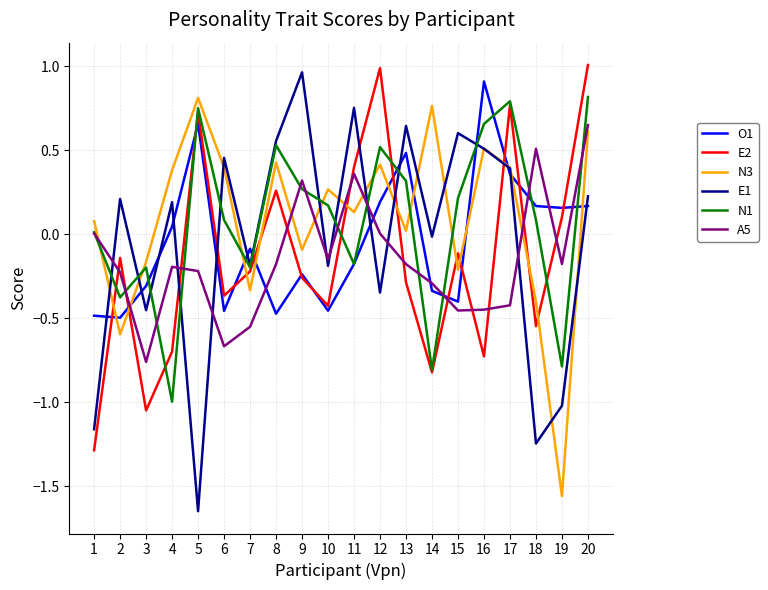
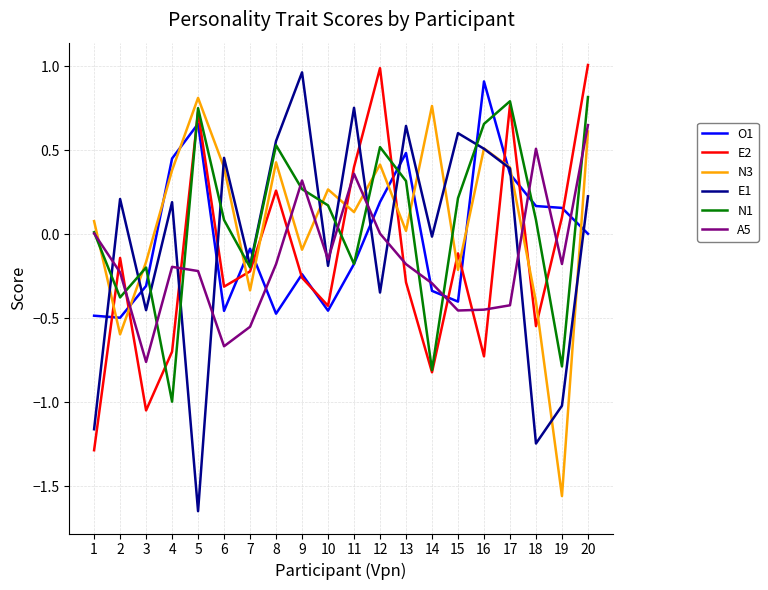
O1, 4: 0.04 -> 0.45
E2, 6: -0.37 -> -0.31
O1, 20: 0.17 -> 0.00
